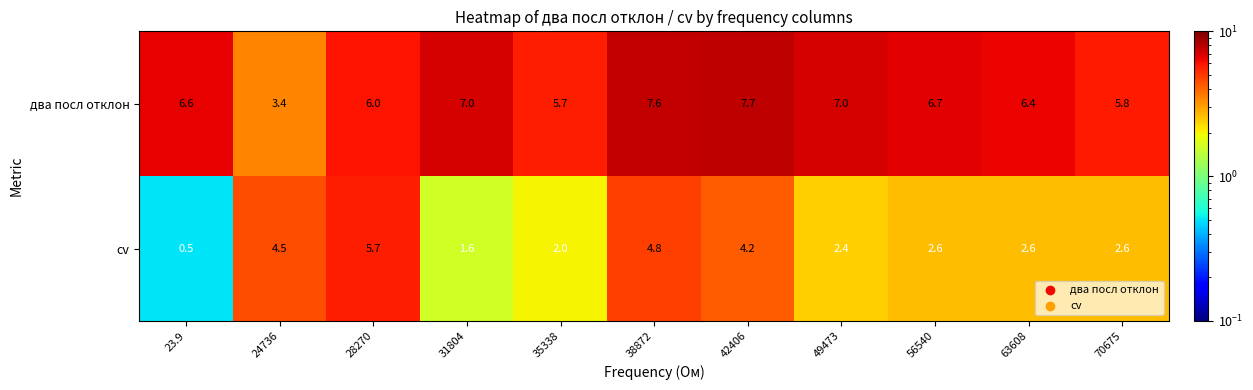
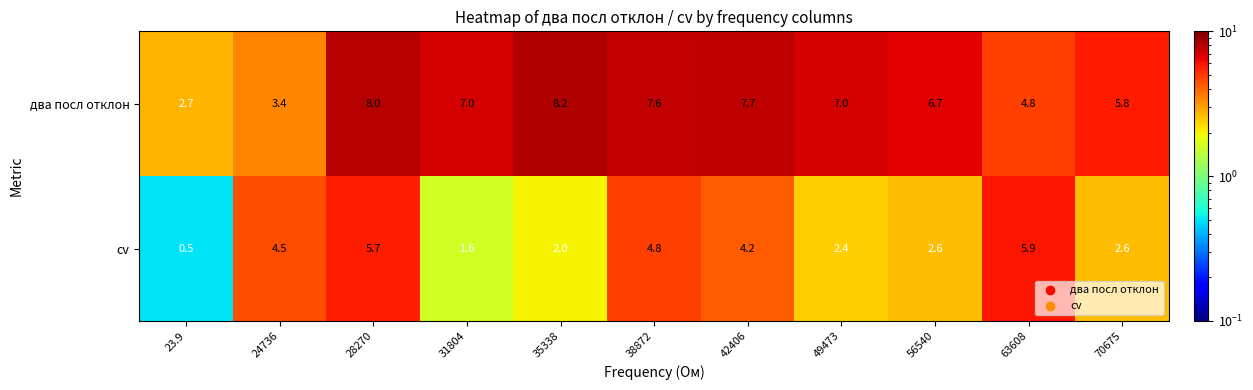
два посл отклон, 23.9: 6.6 -> 2.7
два посл отклон, 28270: 6.0 -> 8.0
два посл отклон, 35338: 5.7 -> 8.2
два посл отклон, 63608: 6.4 -> 4.8
cv, 63608: 2.6 -> 5.9
